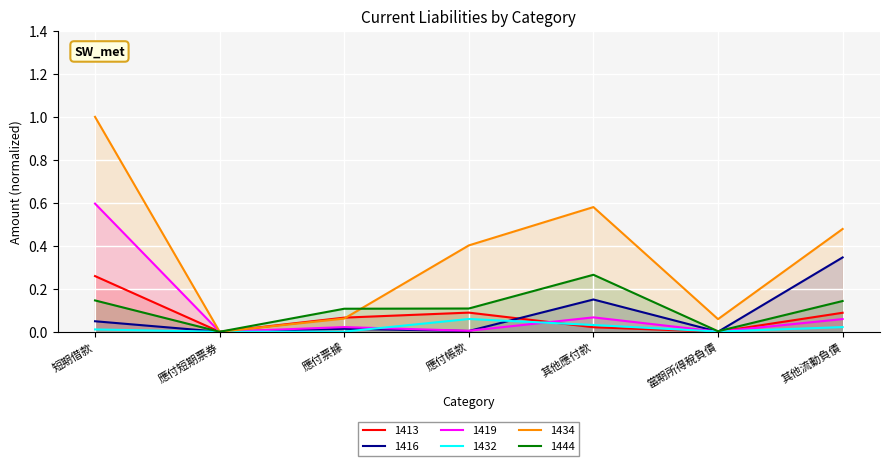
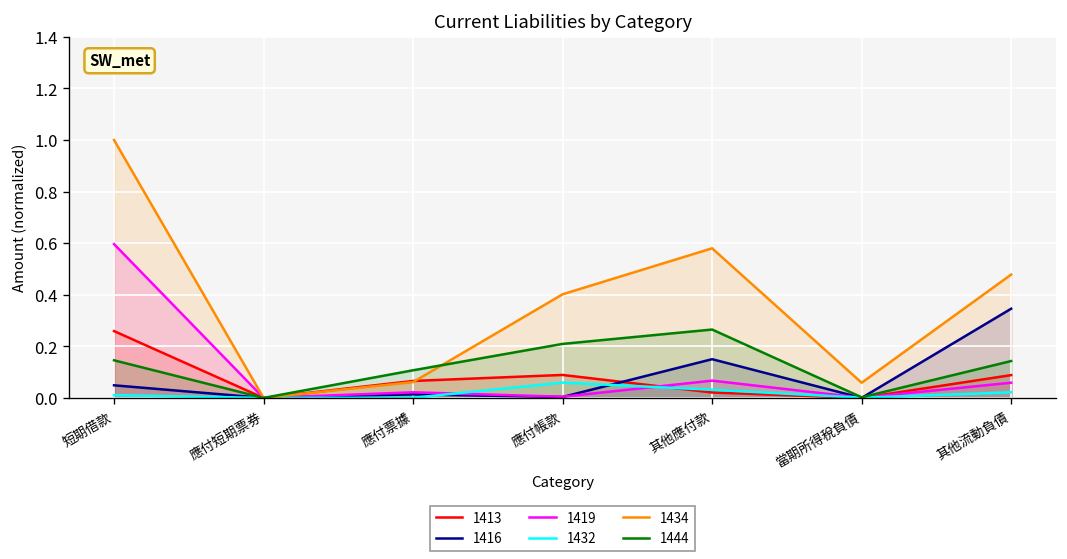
1444, 應付帳款: 0.11 -> 0.21
